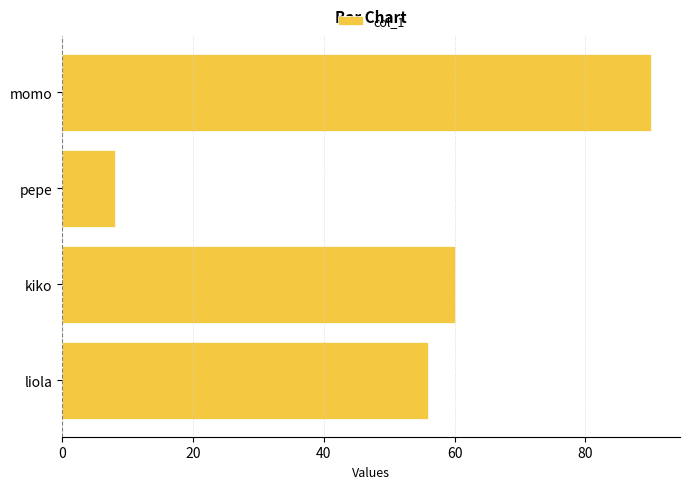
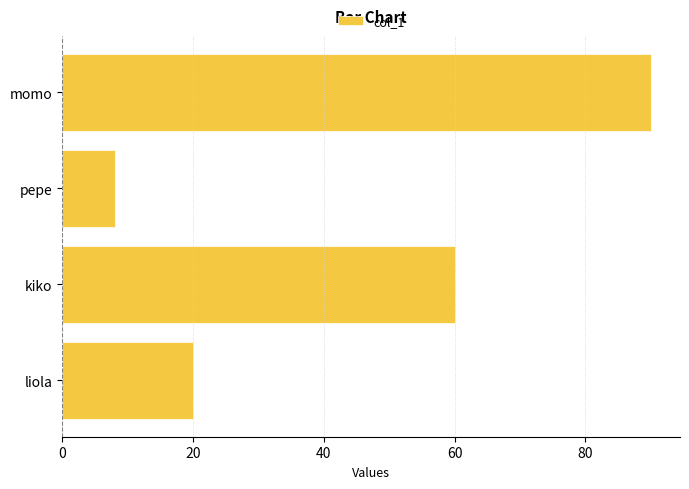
liola: 56 -> 20
